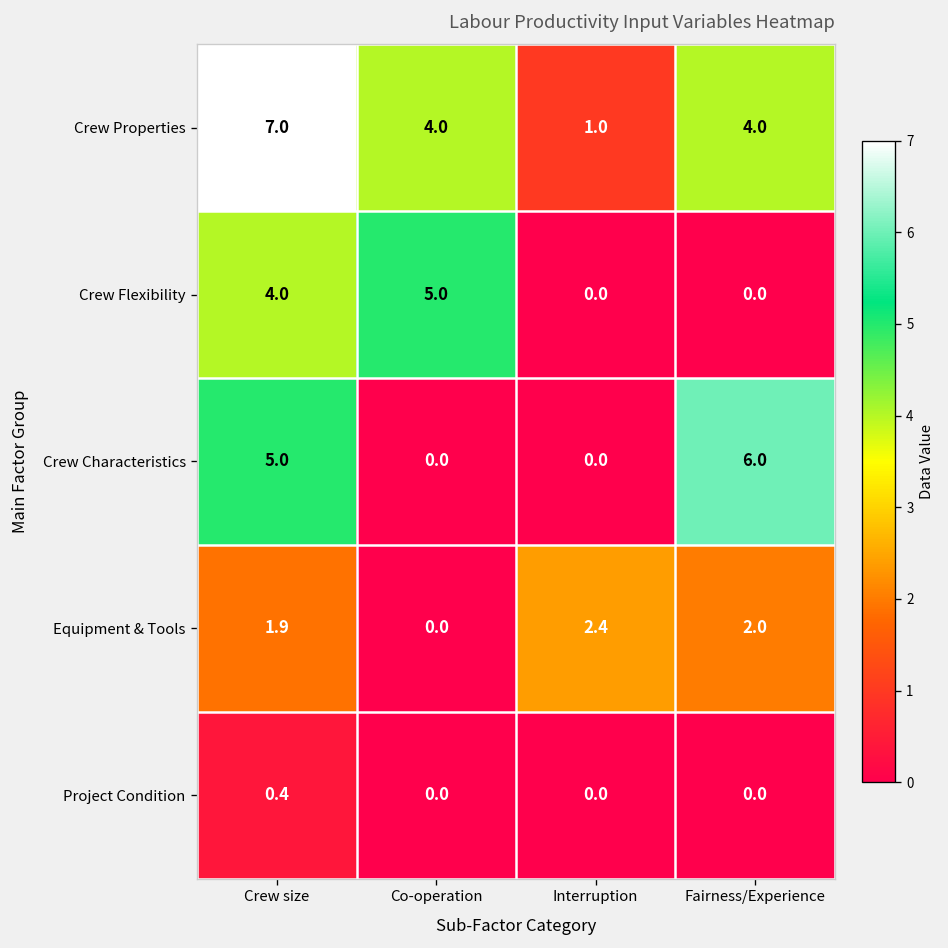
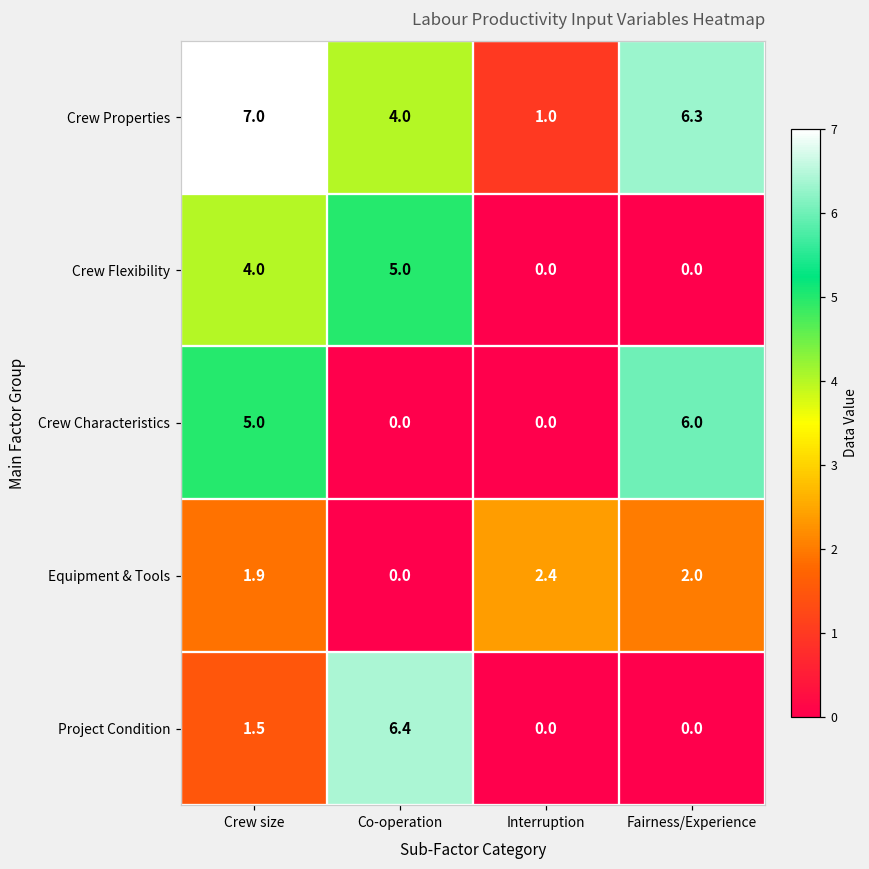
Crew Properties, Fairness/Experience: 4.0 -> 6.3
Project Condition, Crew size: 0.4 -> 1.5
Project Condition, Co-operation: 0.0 -> 6.4
